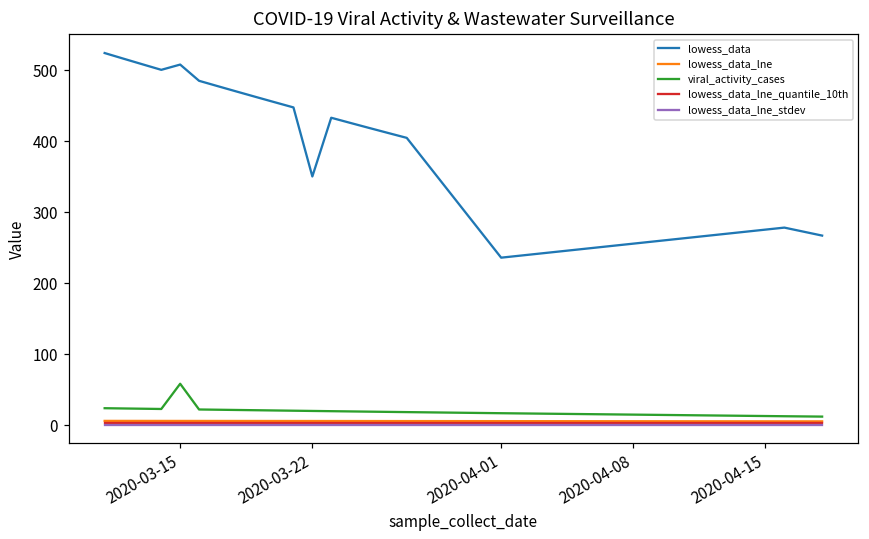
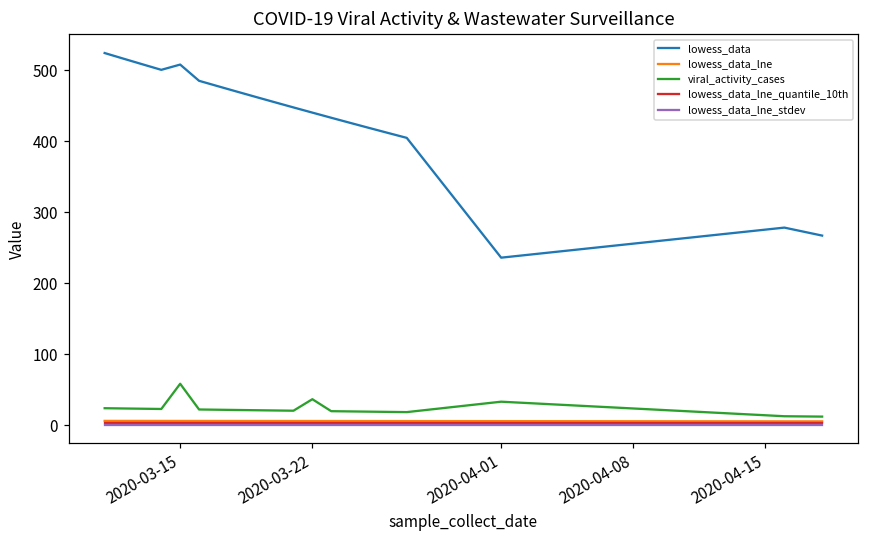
lowess_data, 2020-03-22: 350 -> 440
viral_activity_cases, 2020-03-22: 20 -> 40
viral_activity_cases, 2020-04-01: 20 -> 30
